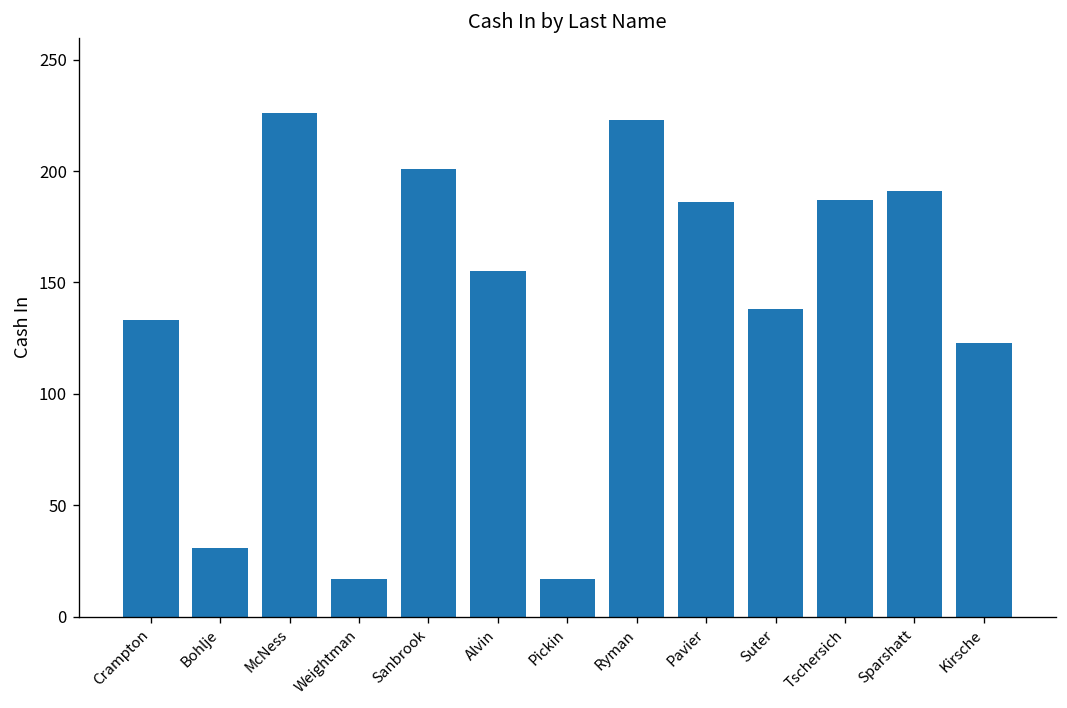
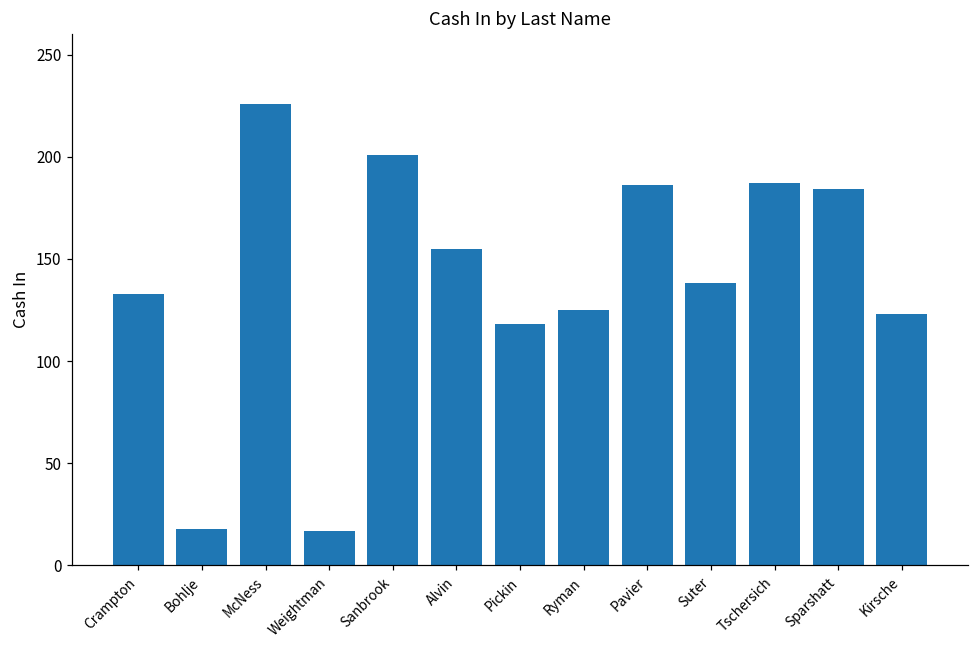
Bohlje: 31 -> 18
Pickin: 17 -> 118
Ryman: 223 -> 125
Sparshatt: 191 -> 184
